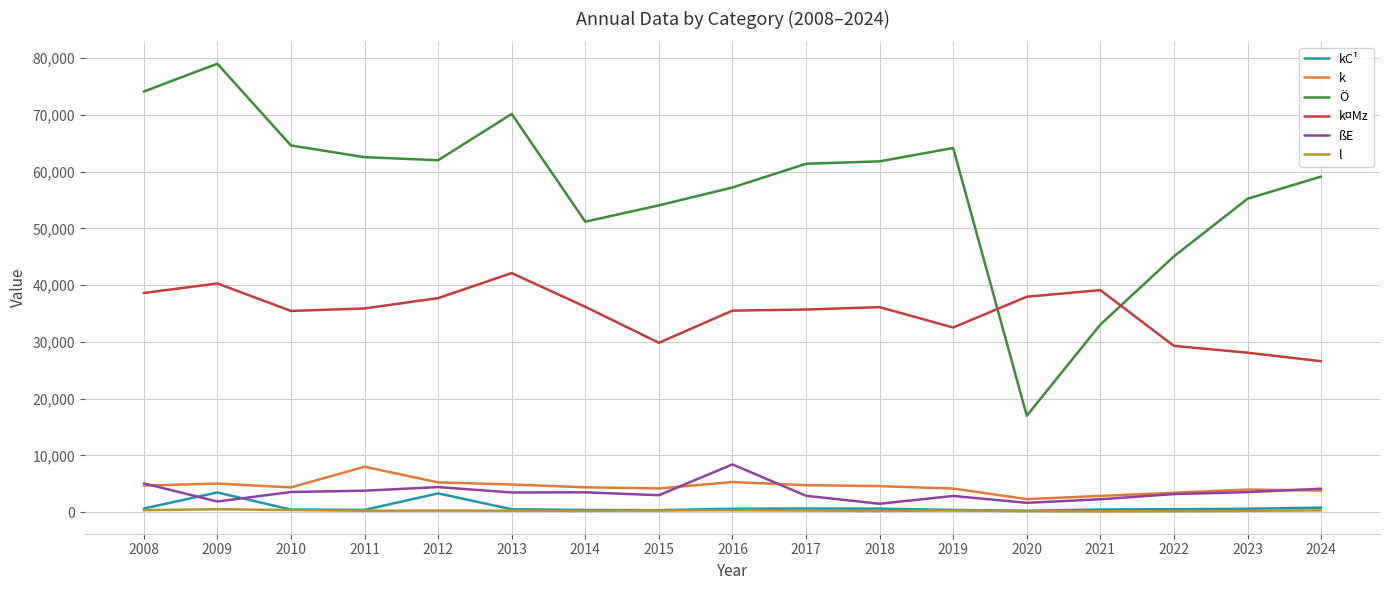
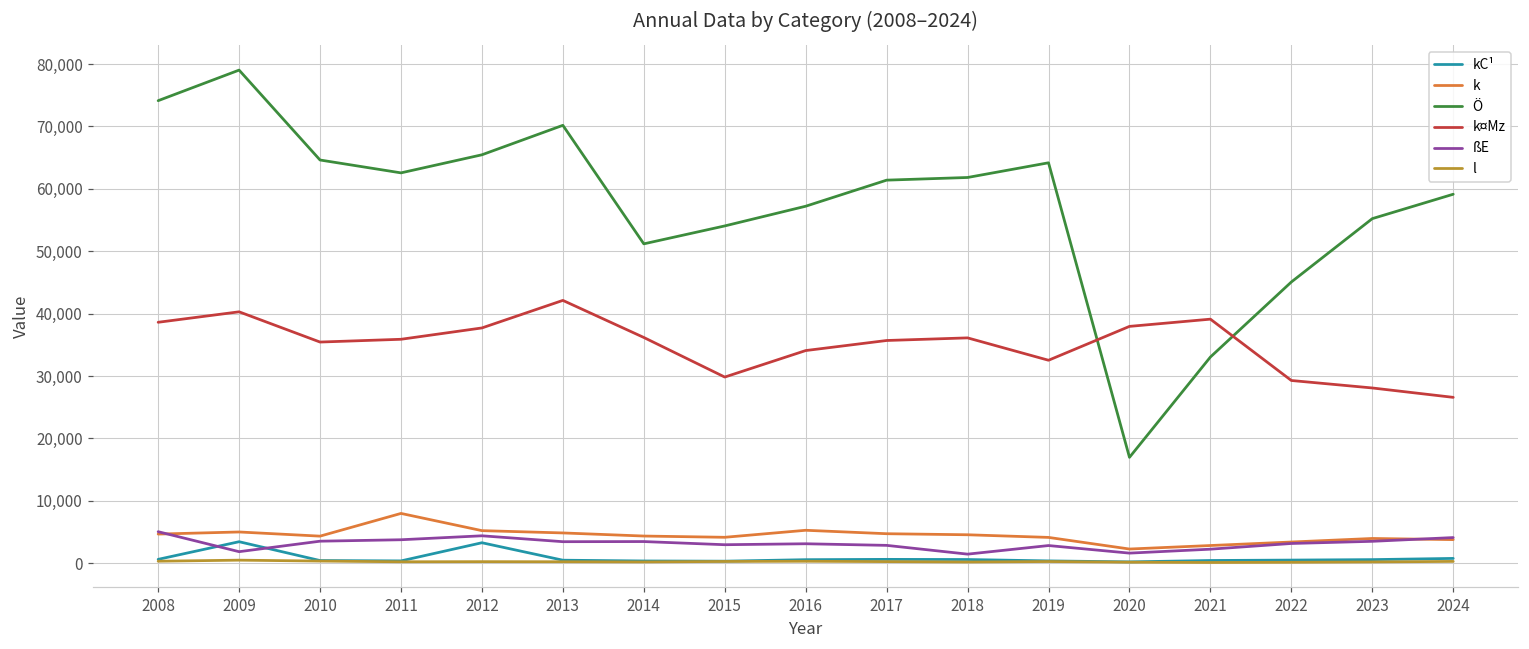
Ö, 2012: 62,000 -> 65,000
k¤Mz, 2016: 36,000 -> 34,000
ßE, 2016: 8,000 -> 3,000
